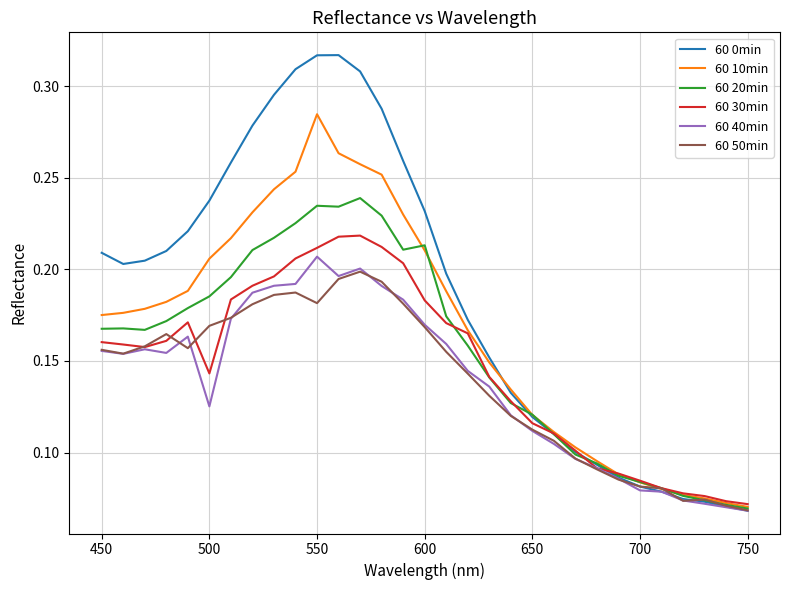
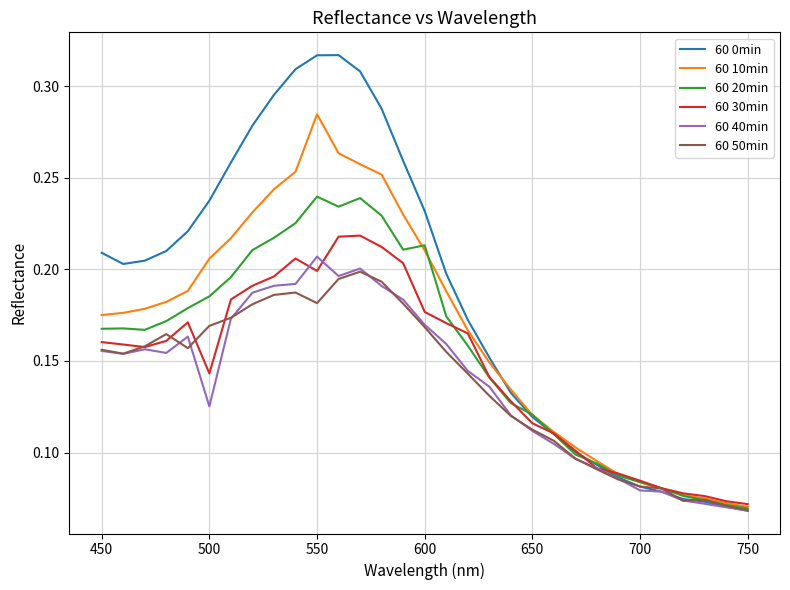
60 20min, 550: 0.235 -> 0.240
60 30min, 550: 0.212 -> 0.199
60 30min, 600: 0.183 -> 0.177
